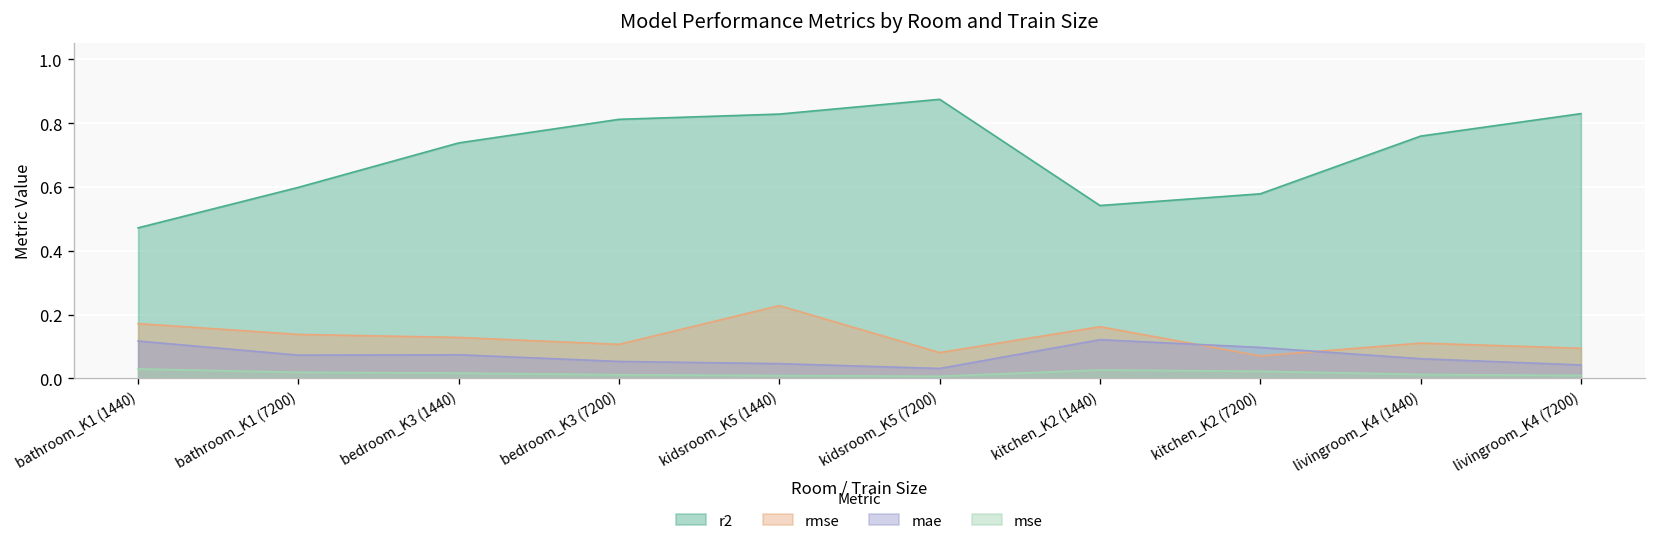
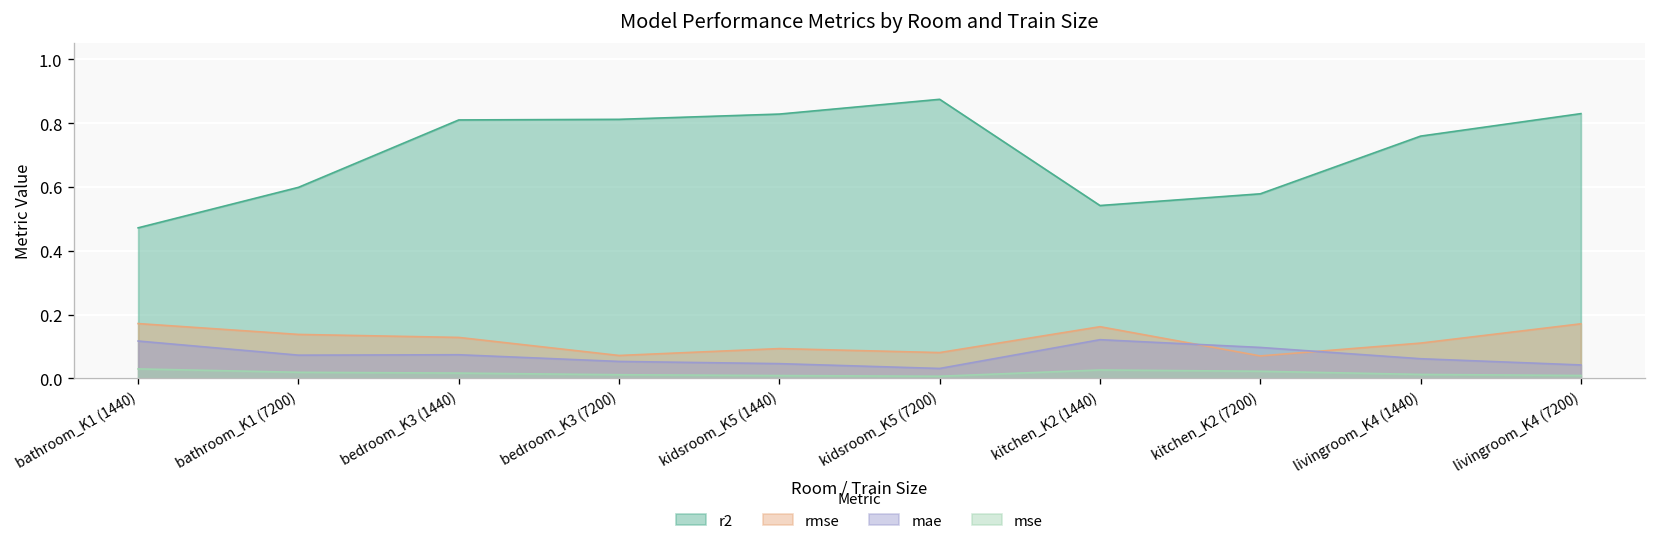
r2, bedroom_K3 (1440): 0.74 -> 0.81
rmse, bedroom_K3 (7200): 0.11 -> 0.07
rmse, kidsroom_K5 (1440): 0.23 -> 0.09
rmse, livingroom_K4 (7200): 0.09 -> 0.17
